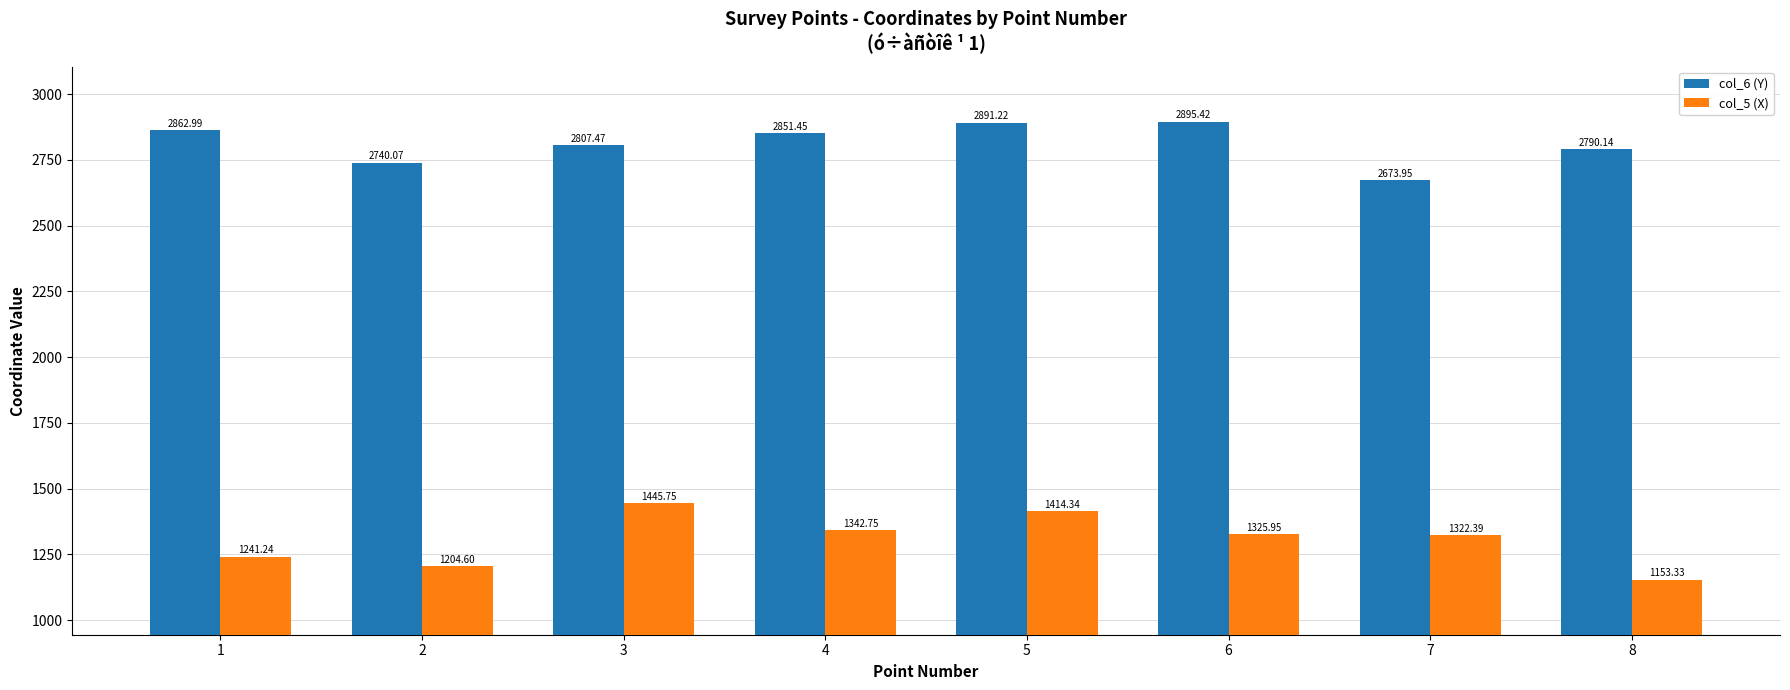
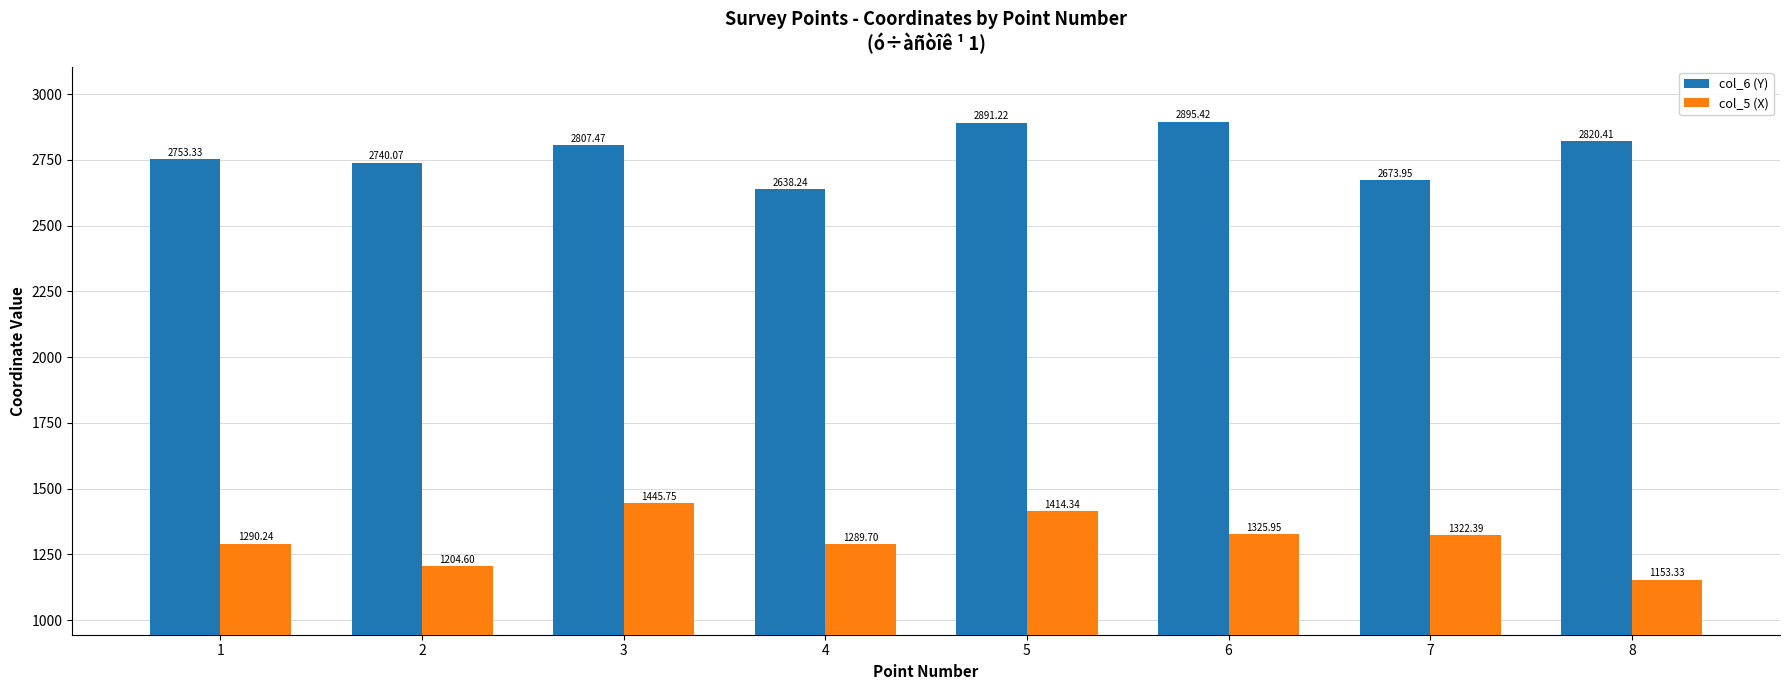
col_6 (Y), 1: 2862.99 -> 2753.33
col_5 (X), 1: 1241.24 -> 1290.24
col_6 (Y), 4: 2851.45 -> 2638.24
col_5 (X), 4: 1342.75 -> 1289.70
col_6 (Y), 8: 2790.14 -> 2820.41
